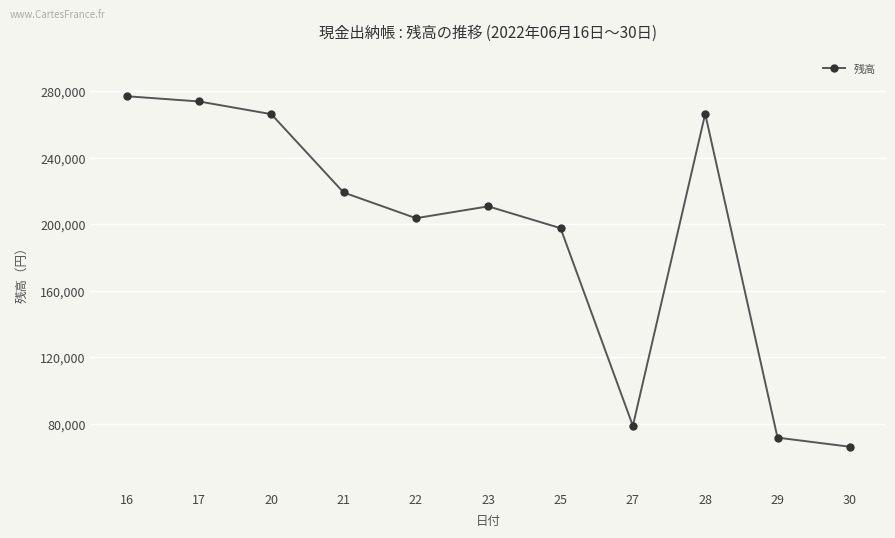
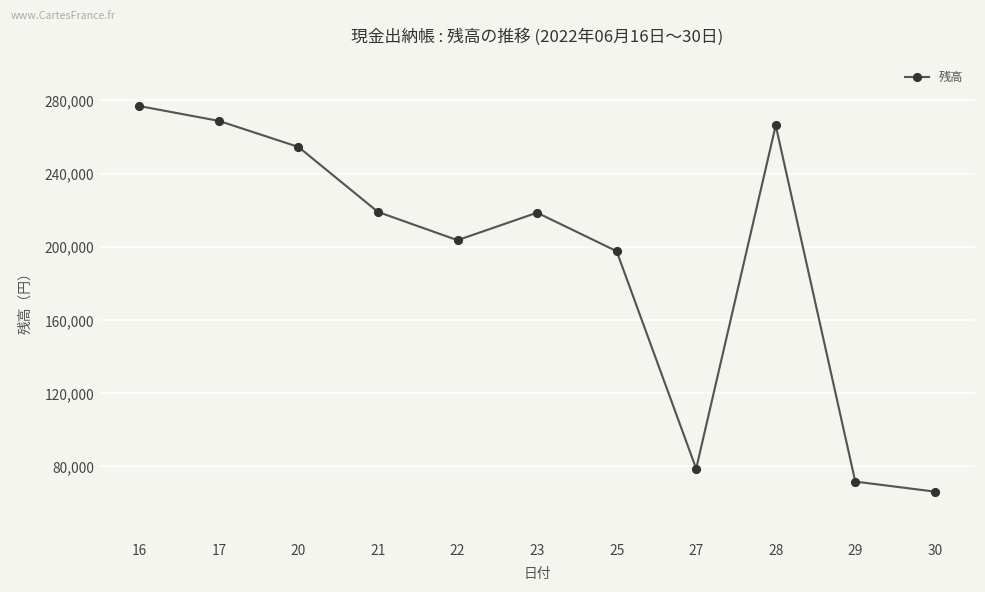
17: 274,000 -> 269,000
20: 266,000 -> 255,000
23: 211,000 -> 219,000
